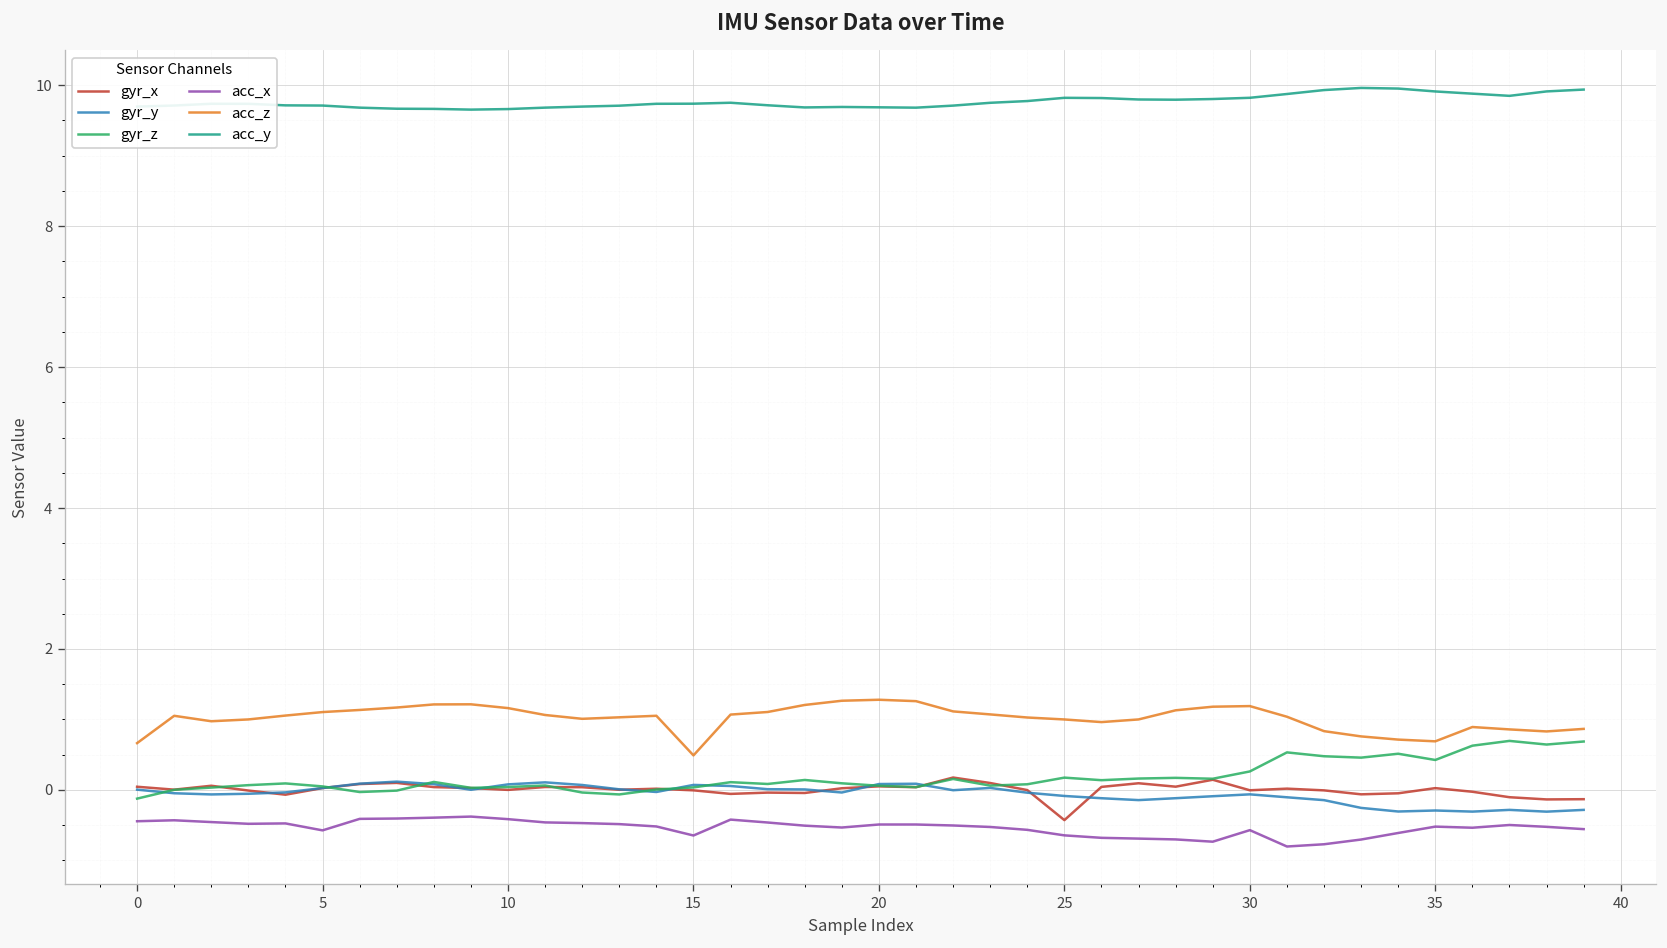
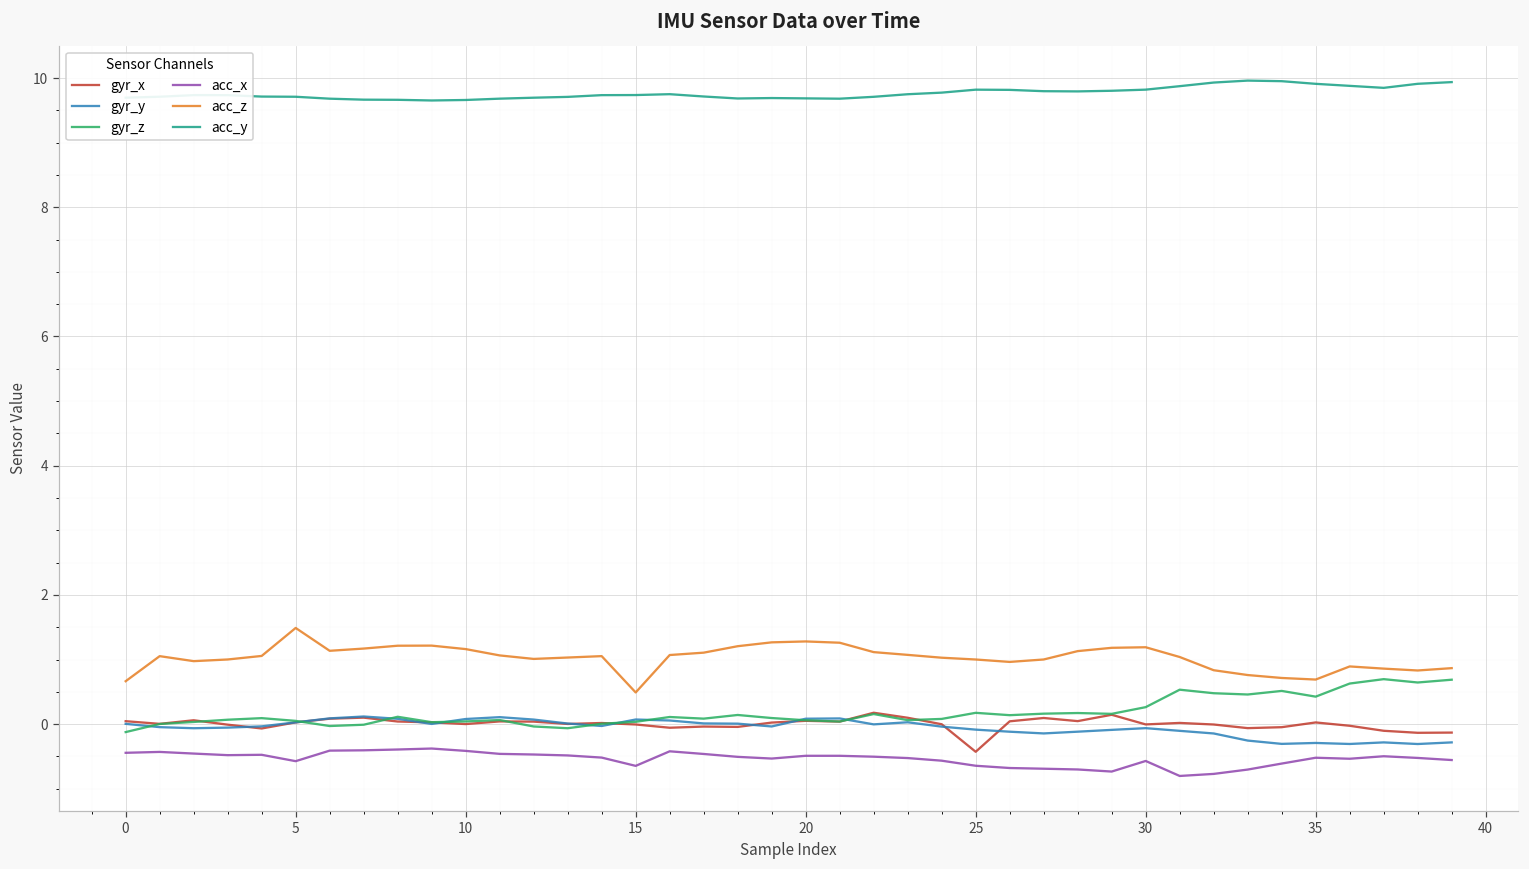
acc_z, 5: 1.1 -> 1.5
